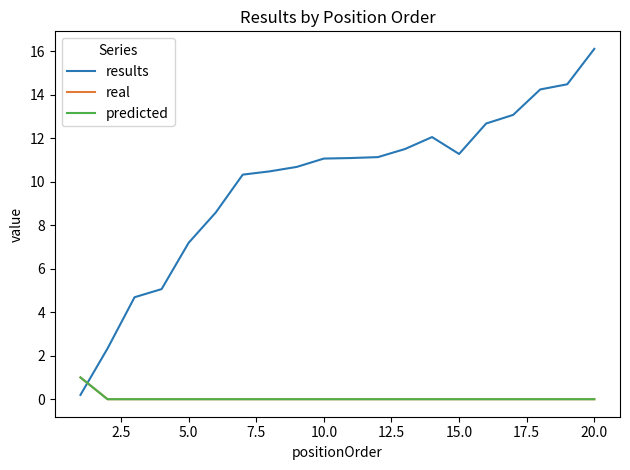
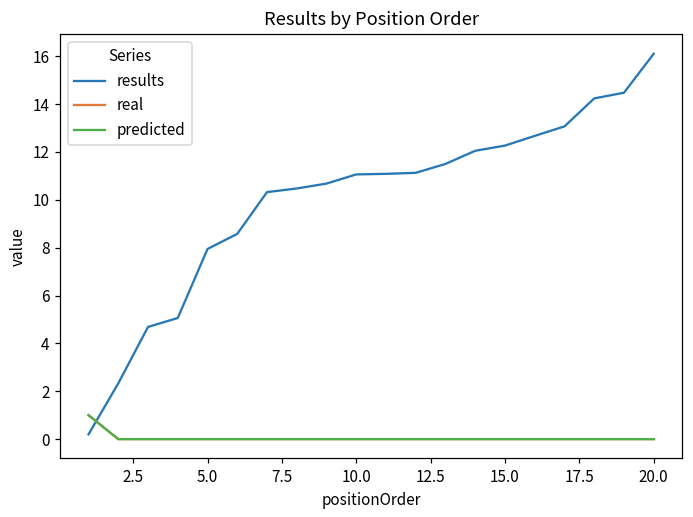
results, 5.0: 7.2 -> 7.9
results, 15.0: 11.3 -> 12.3
